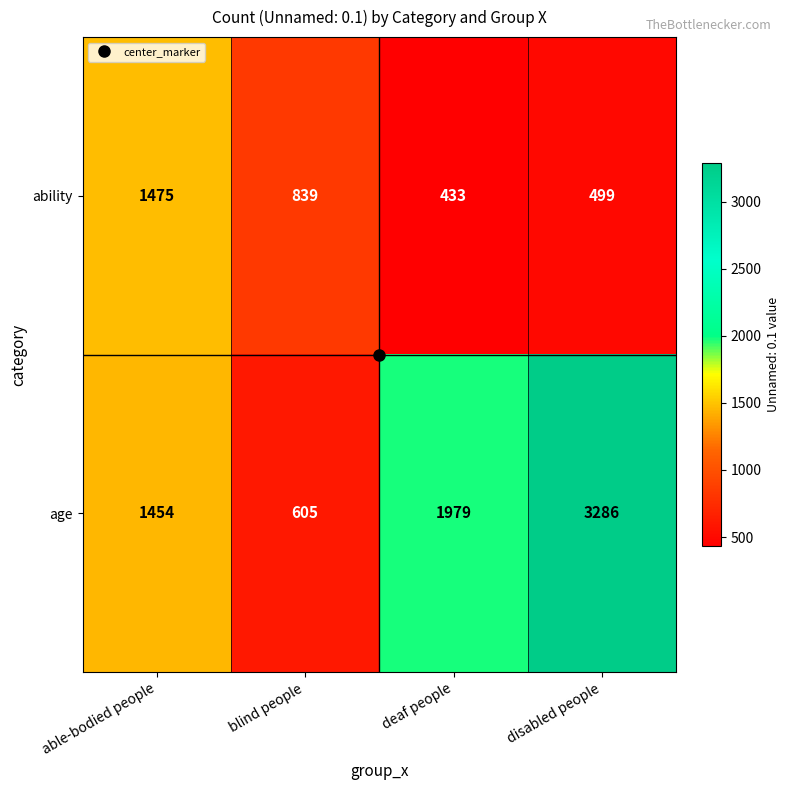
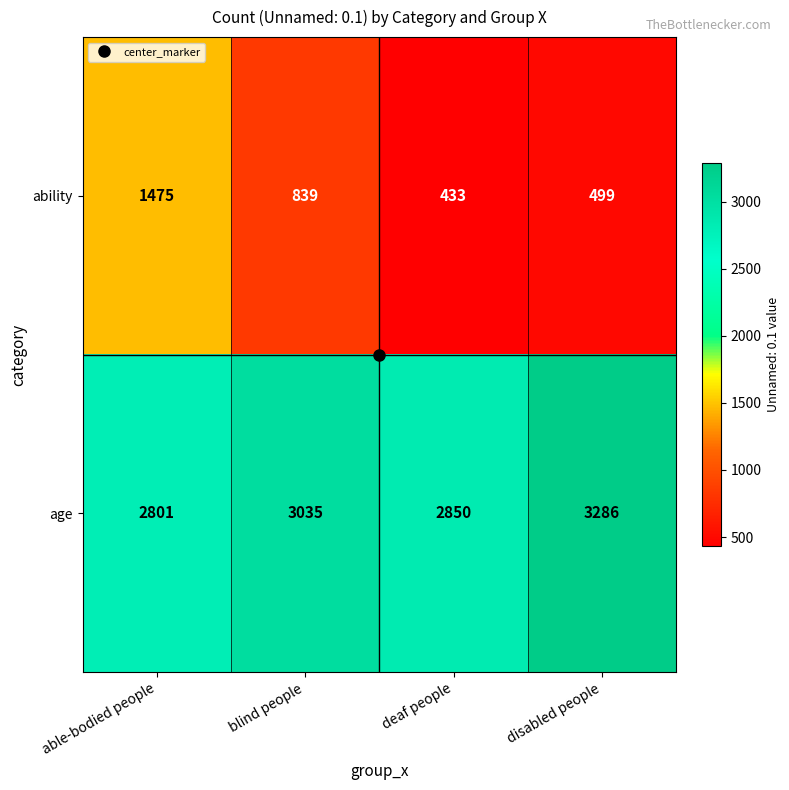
age, able-bodied people: 1454 -> 2801
age, blind people: 605 -> 3035
age, deaf people: 1979 -> 2850
